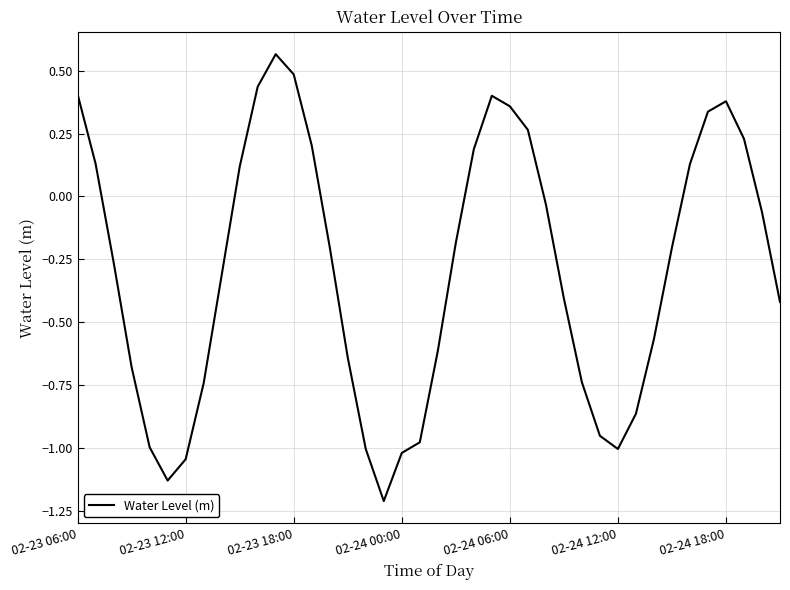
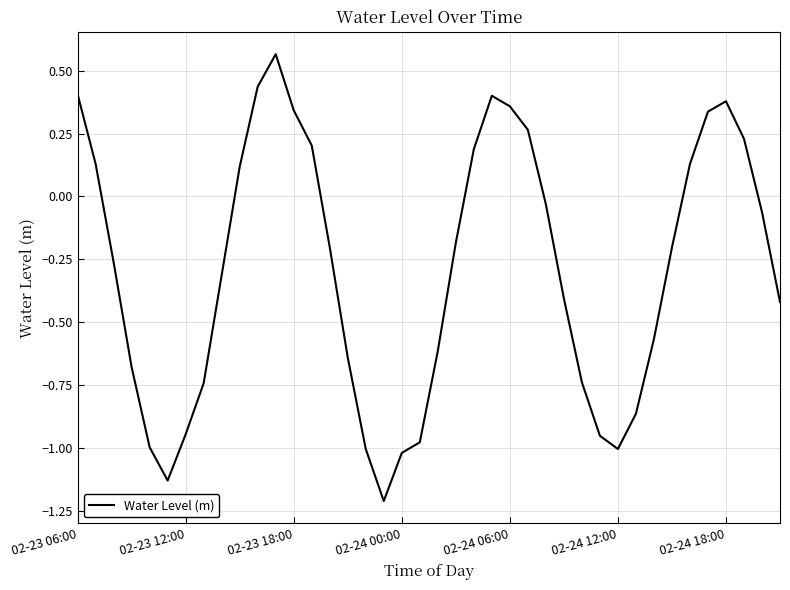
02-23 12:00: -1.04 -> -0.95
02-23 18:00: 0.49 -> 0.34
